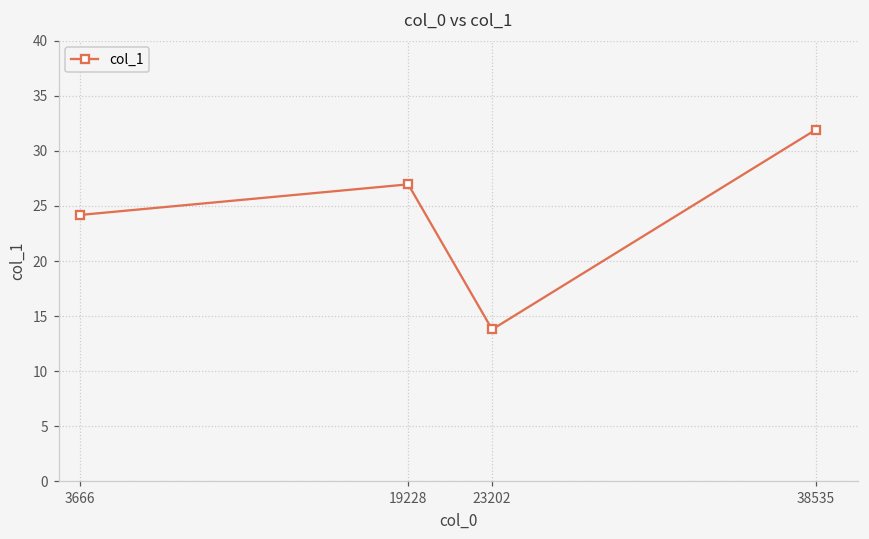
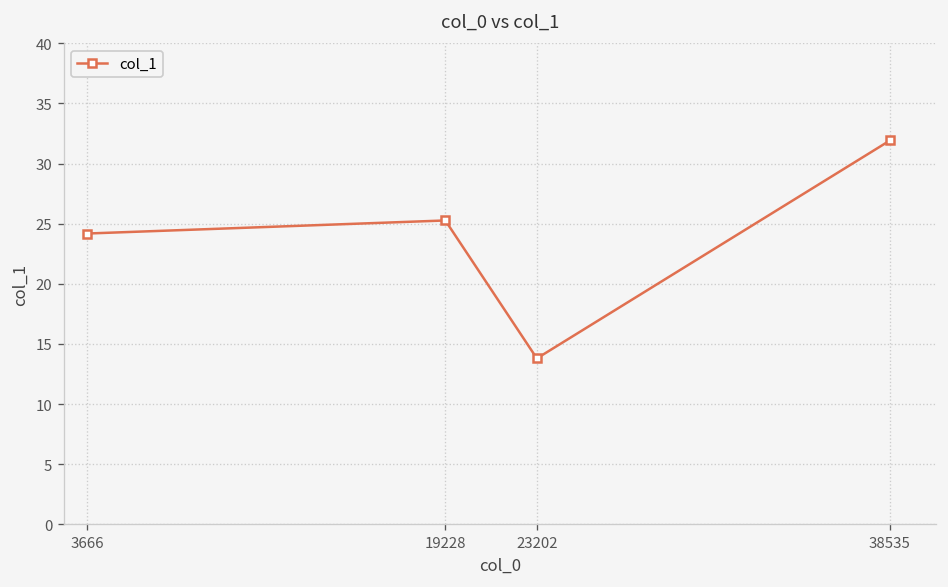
19228: 27.0 -> 25.3
